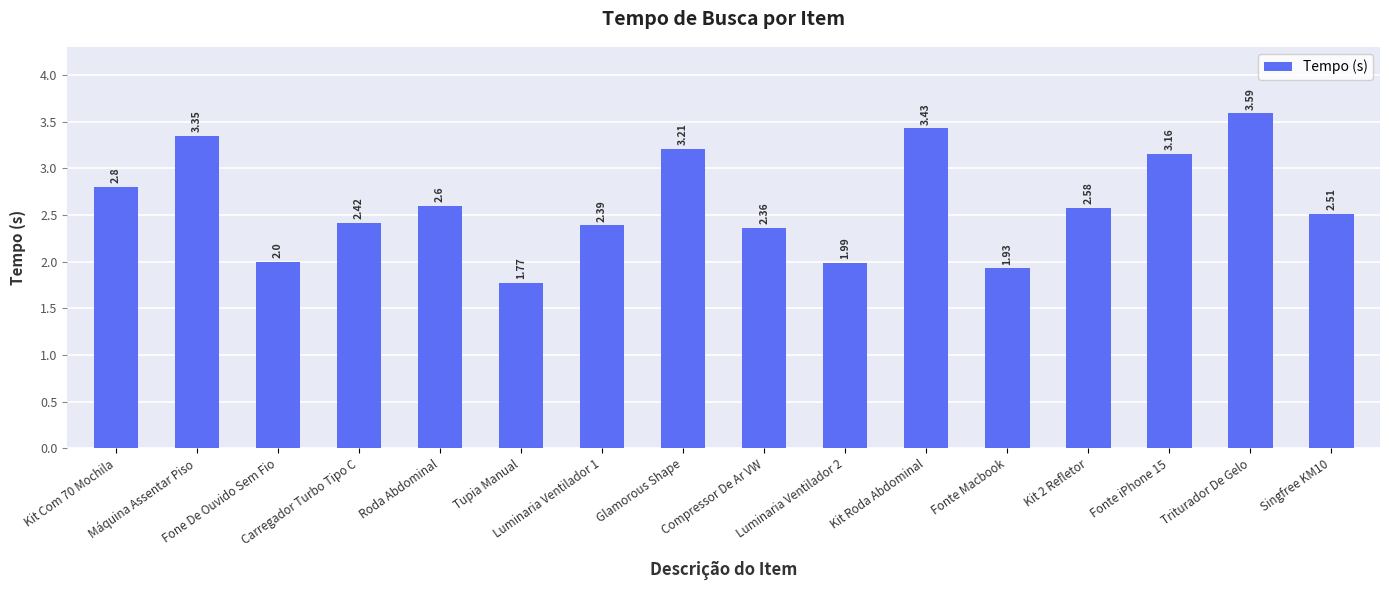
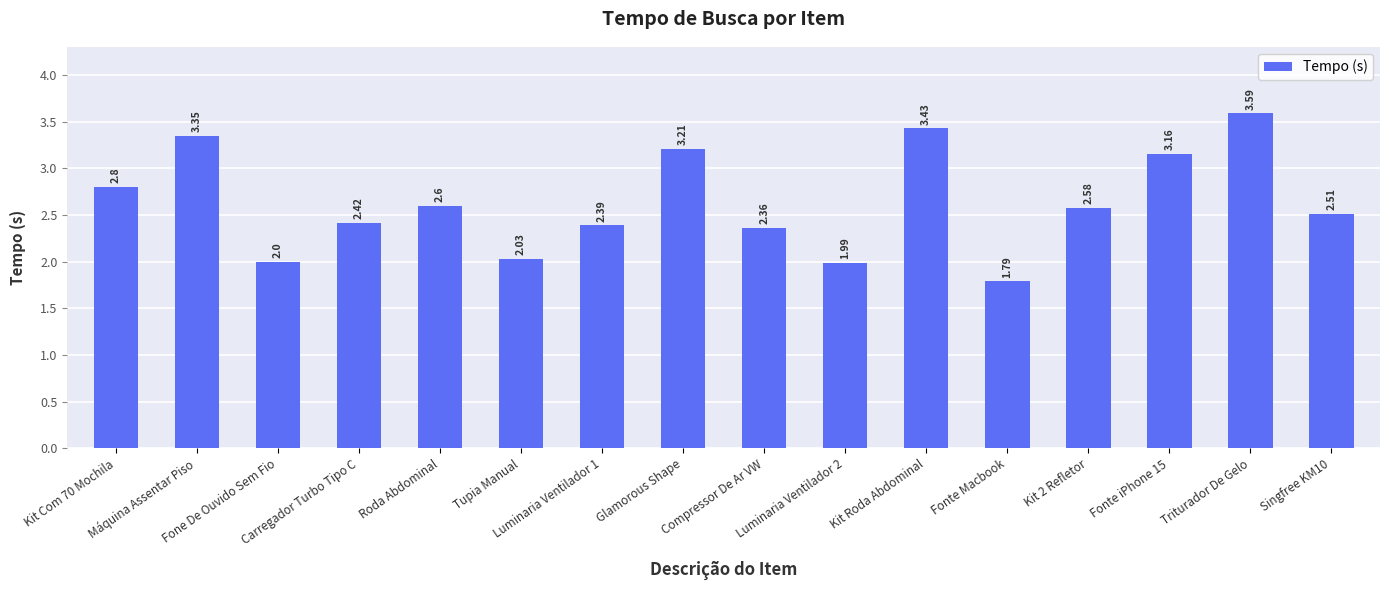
Tupia Manual: 1.77 -> 2.03
Fonte Macbook: 1.93 -> 1.79
